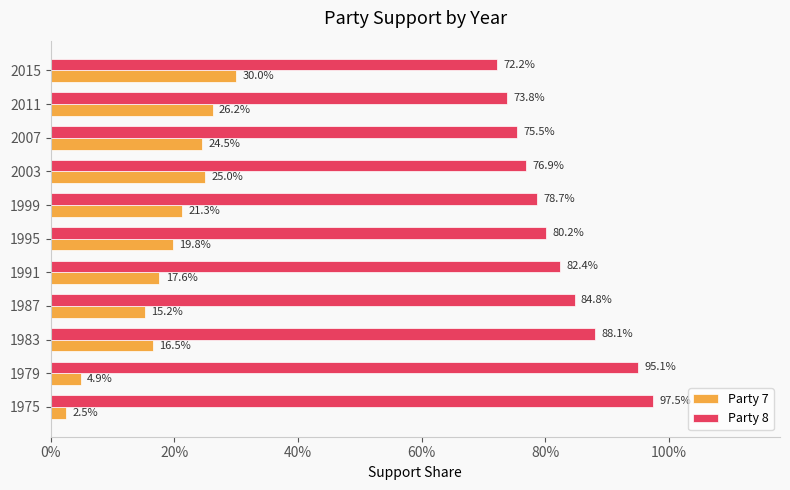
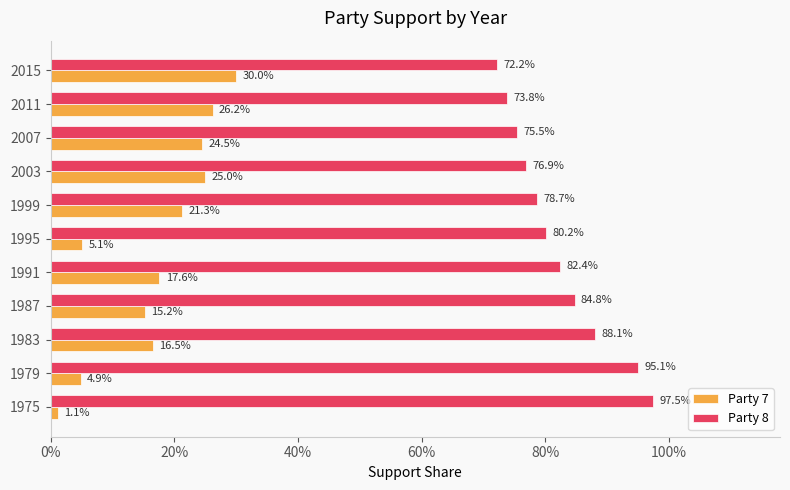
Party 7, 1995: 19.8% -> 5.1%
Party 7, 1975: 2.5% -> 1.1%
